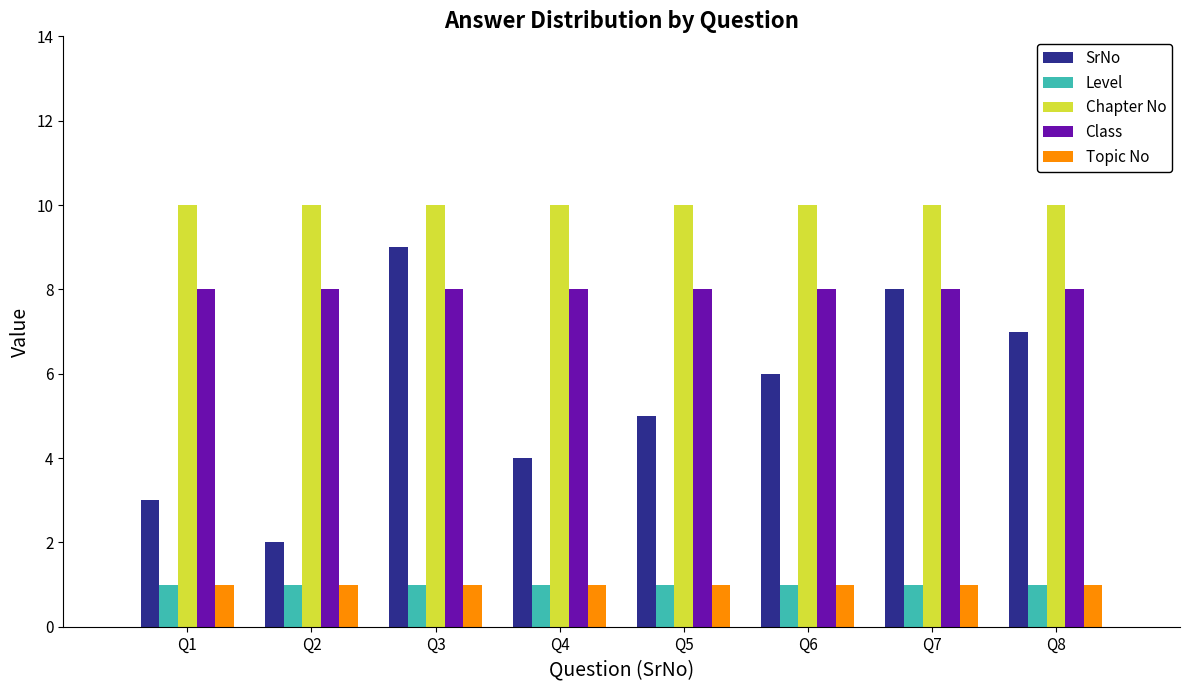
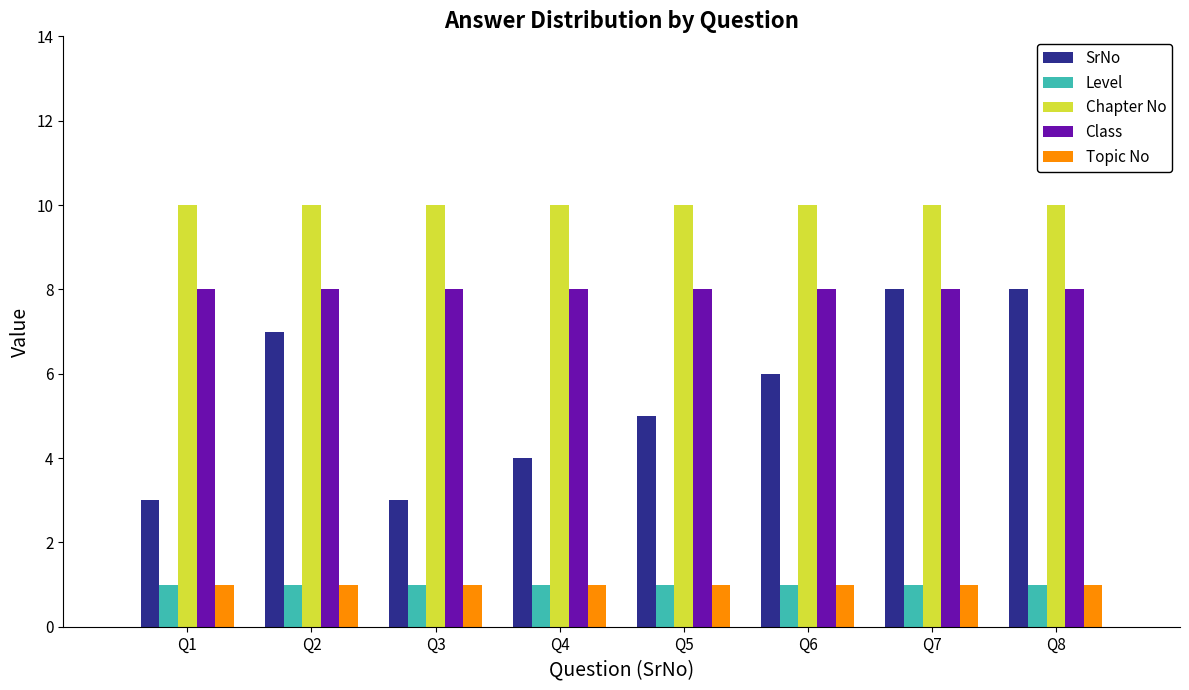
SrNo, Q2: 2 -> 7
SrNo, Q3: 9 -> 3
SrNo, Q8: 7 -> 8
